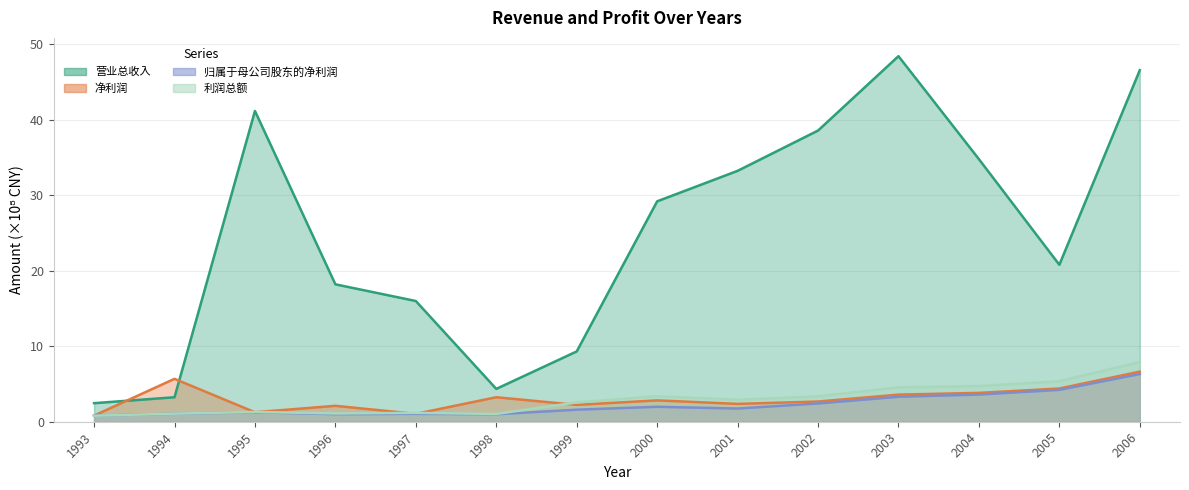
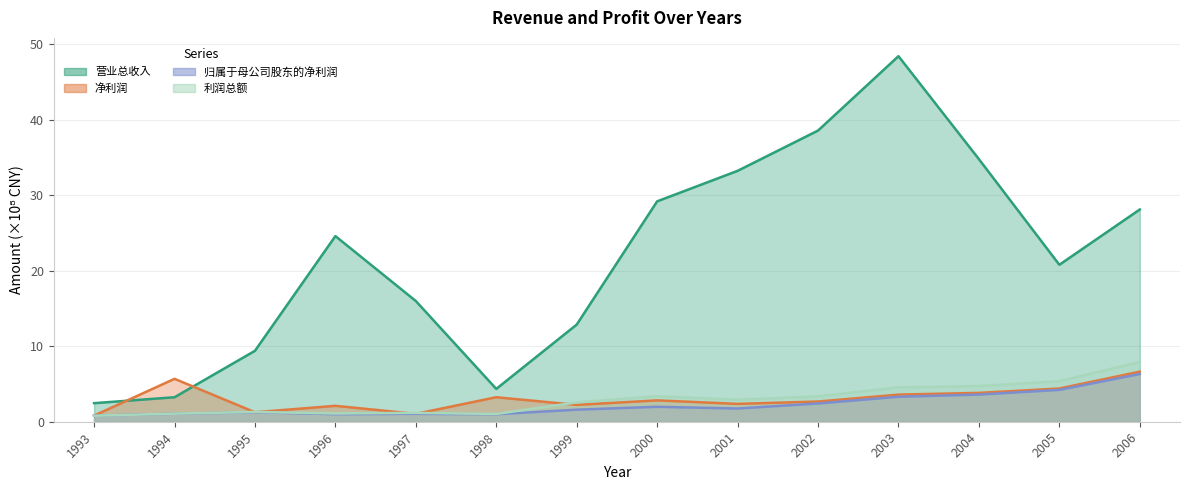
营业总收入, 1995: 41 -> 9
营业总收入, 1996: 18 -> 25
营业总收入, 1999: 9 -> 13
营业总收入, 2006: 47 -> 28
